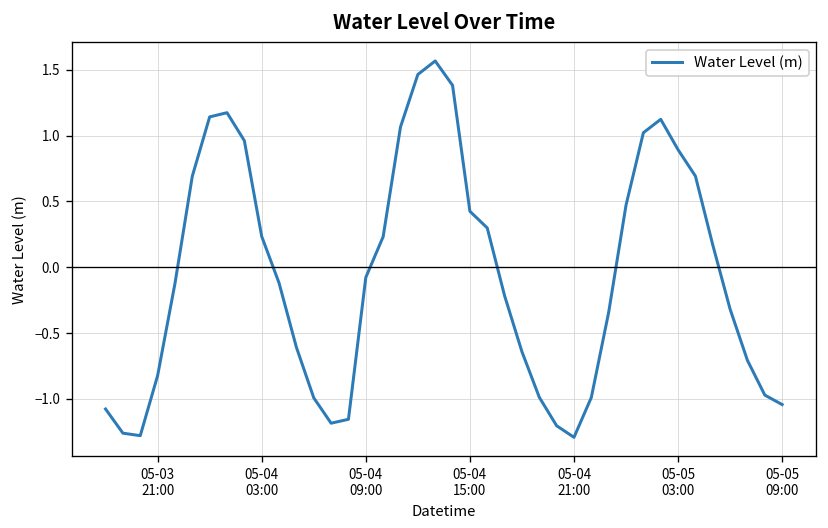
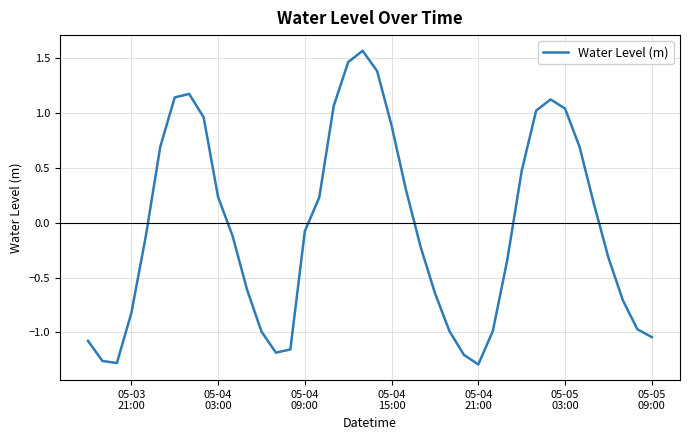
05-04 15:00: 0.43 -> 0.89
05-05 03:00: 0.89 -> 1.04
